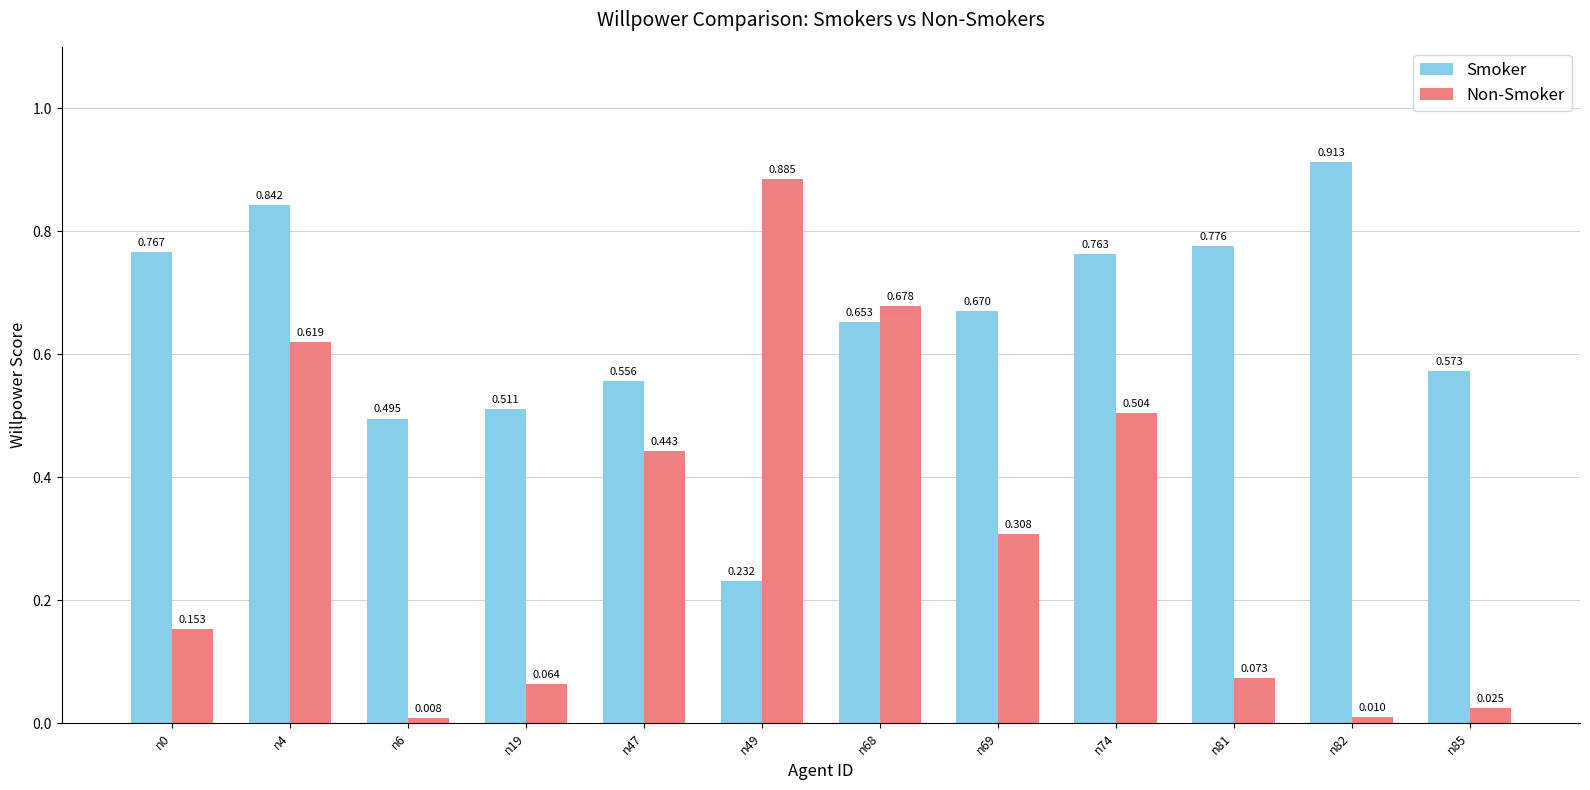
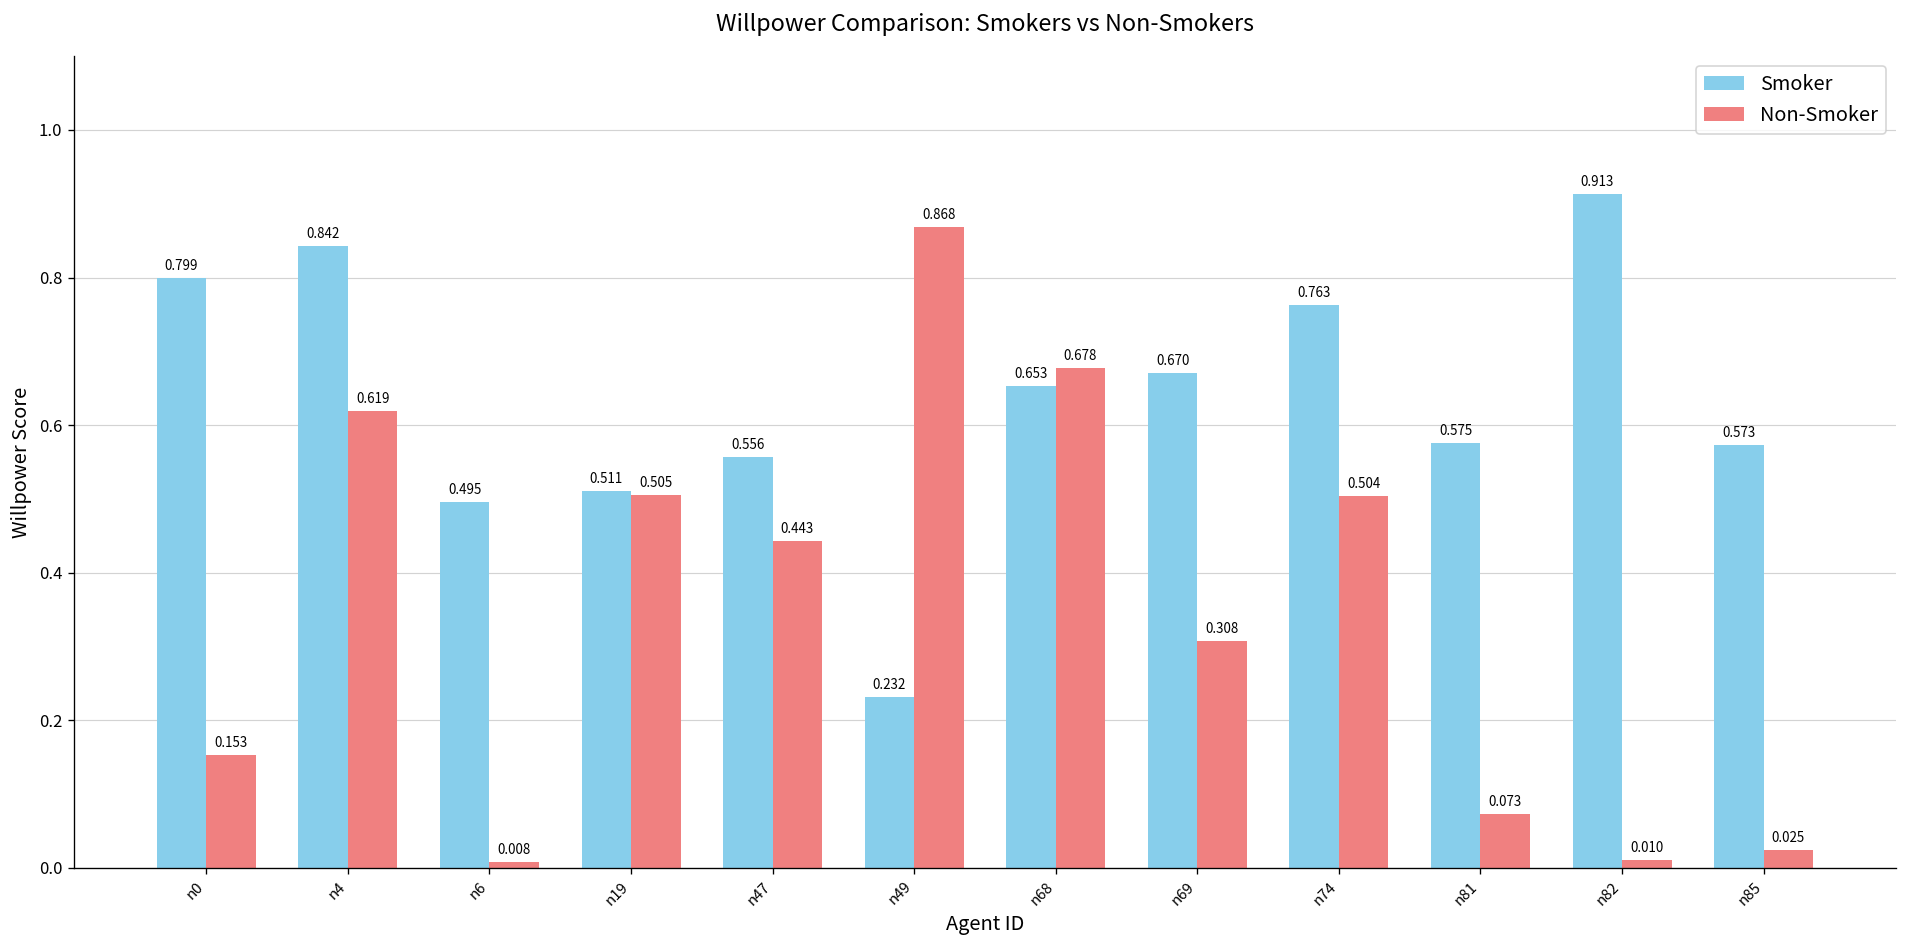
Smoker, n0: 0.767 -> 0.799
Non-Smoker, n19: 0.064 -> 0.505
Non-Smoker, n49: 0.885 -> 0.868
Smoker, n81: 0.776 -> 0.575
